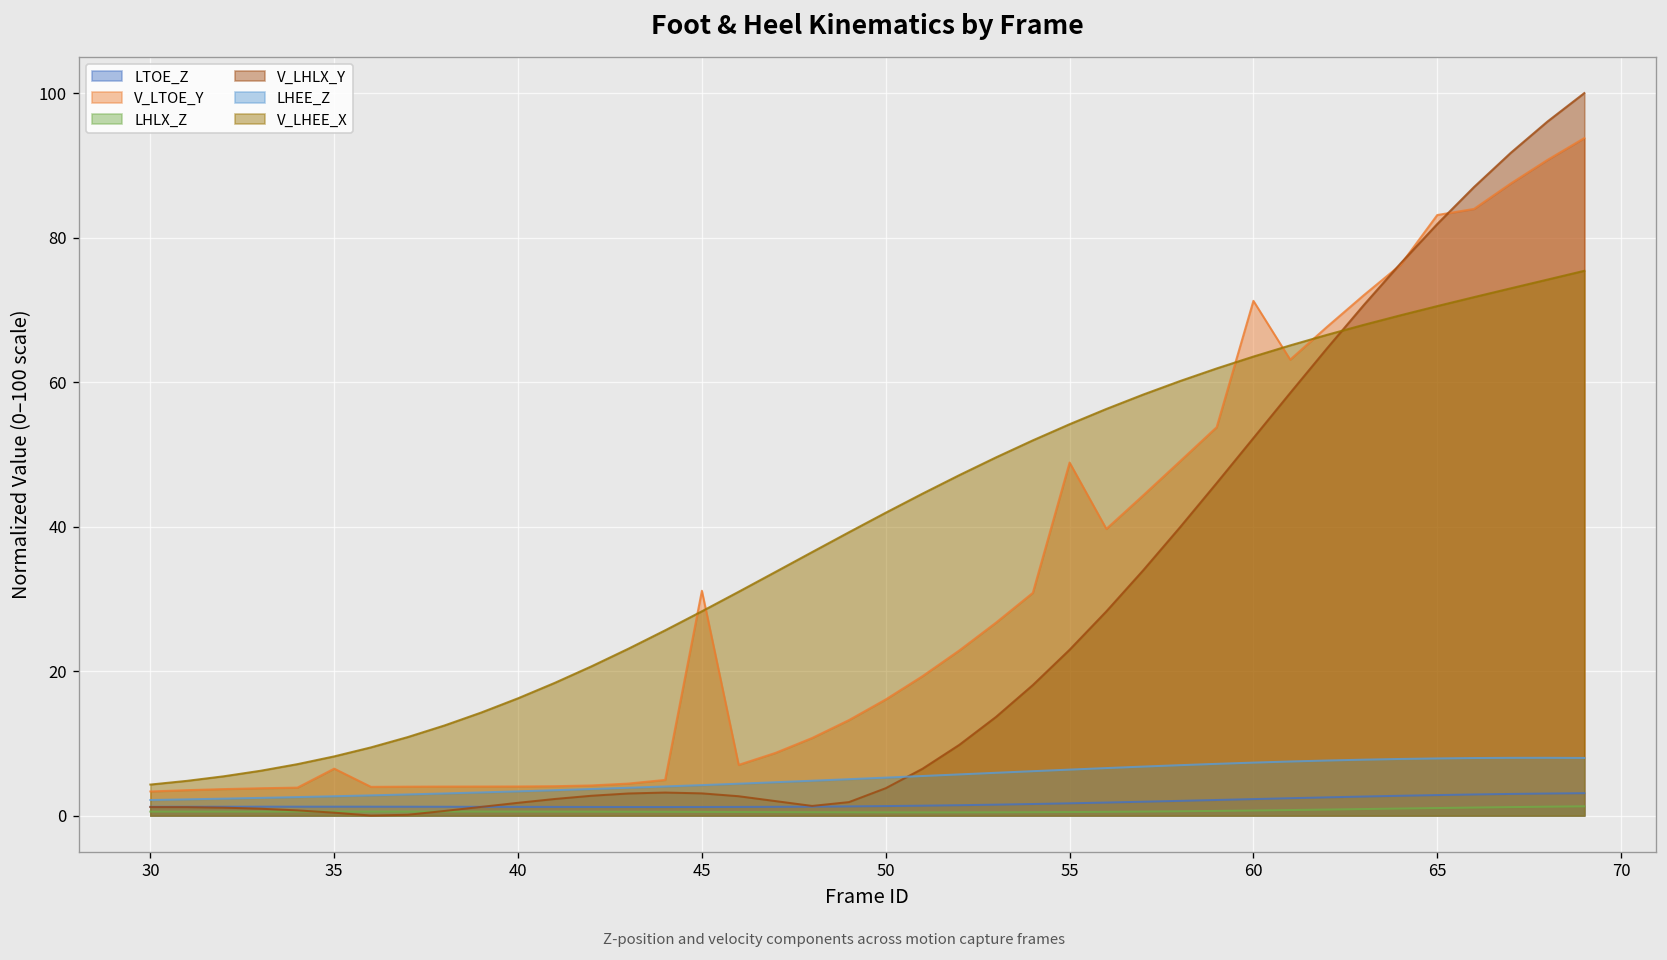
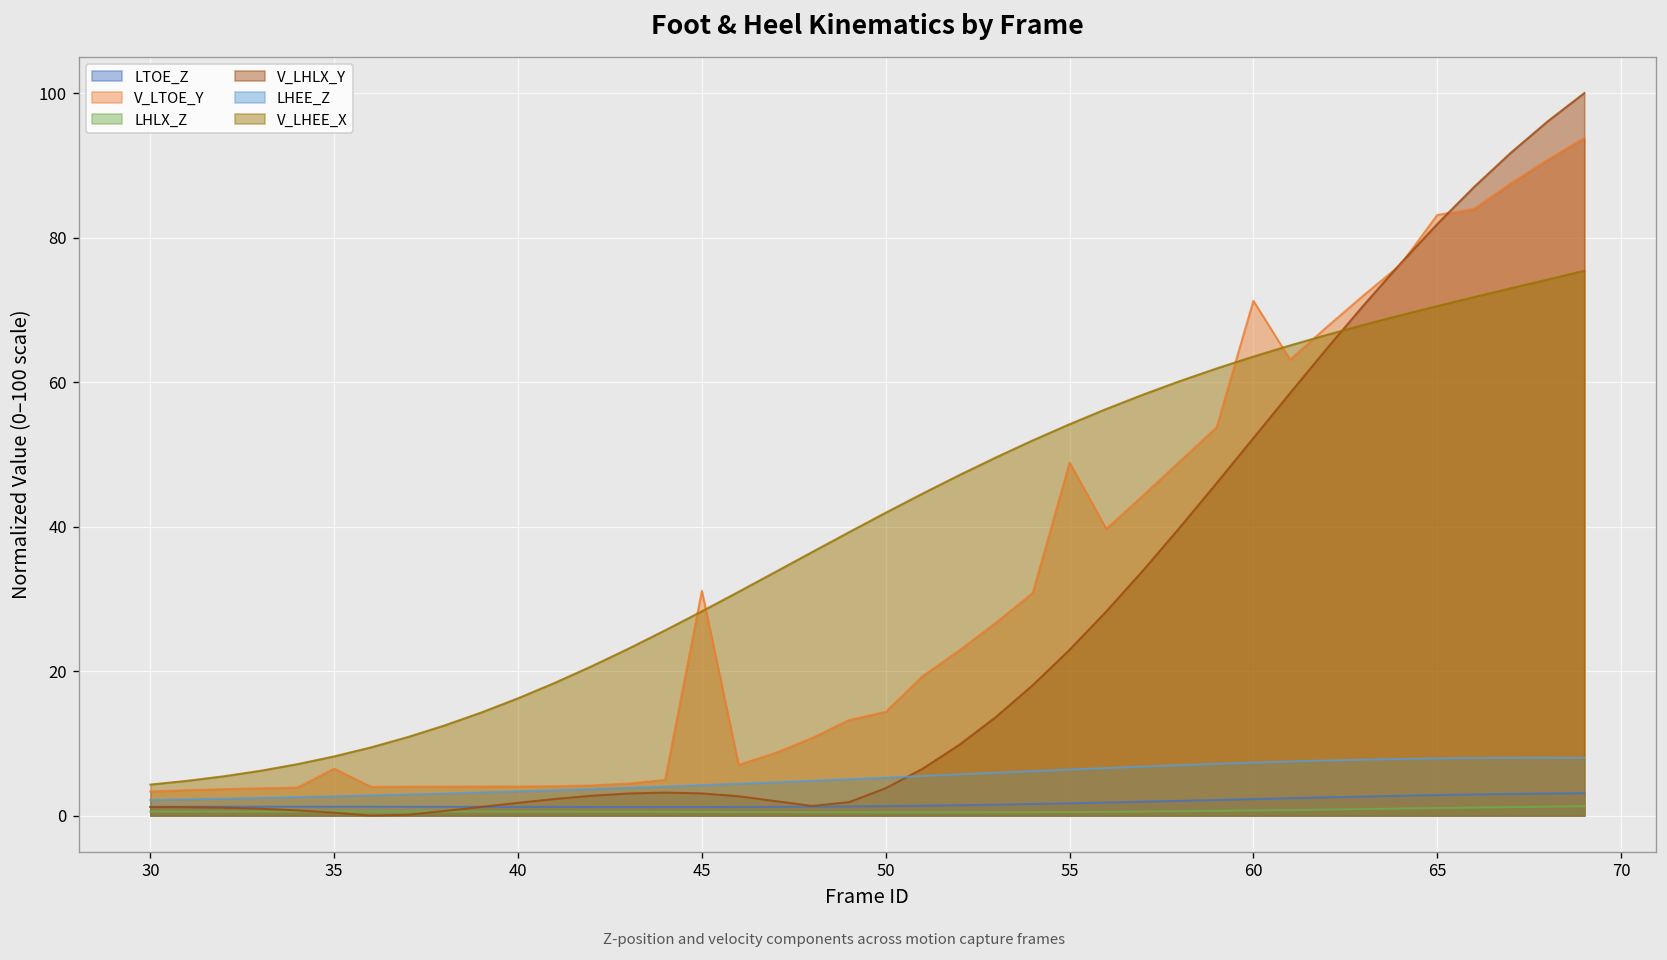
V_LTOE_Y, 50: 16 -> 14
